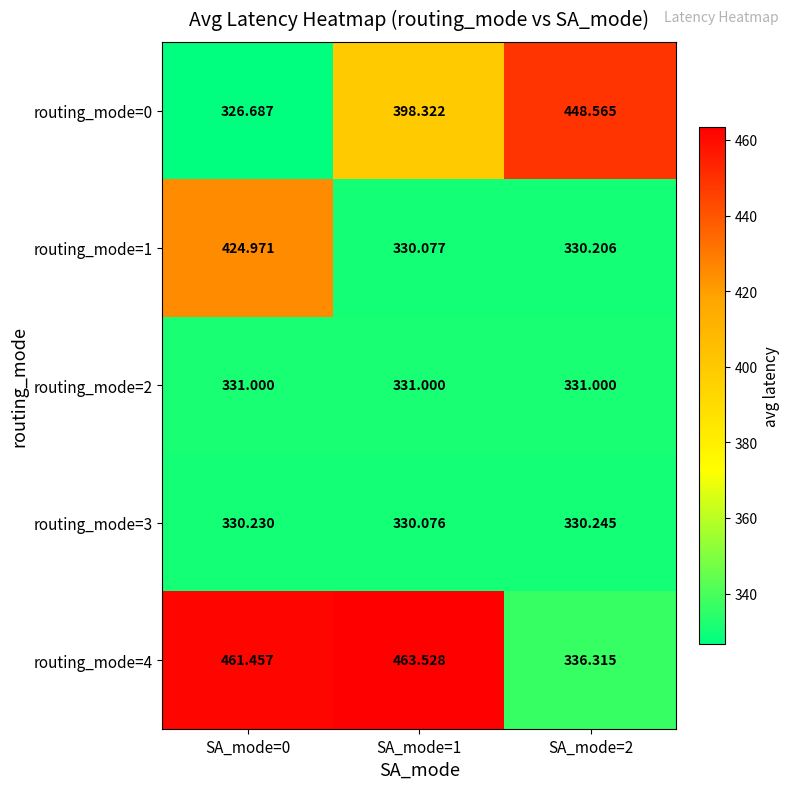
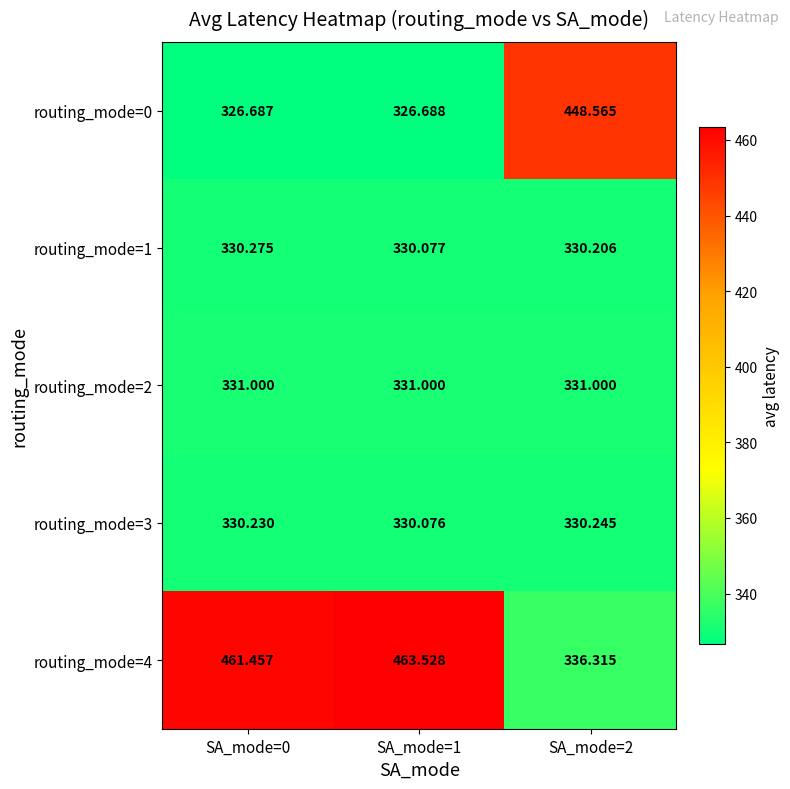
routing_mode=0, SA_mode=1: 398.322 -> 326.688
routing_mode=1, SA_mode=0: 424.971 -> 330.275
